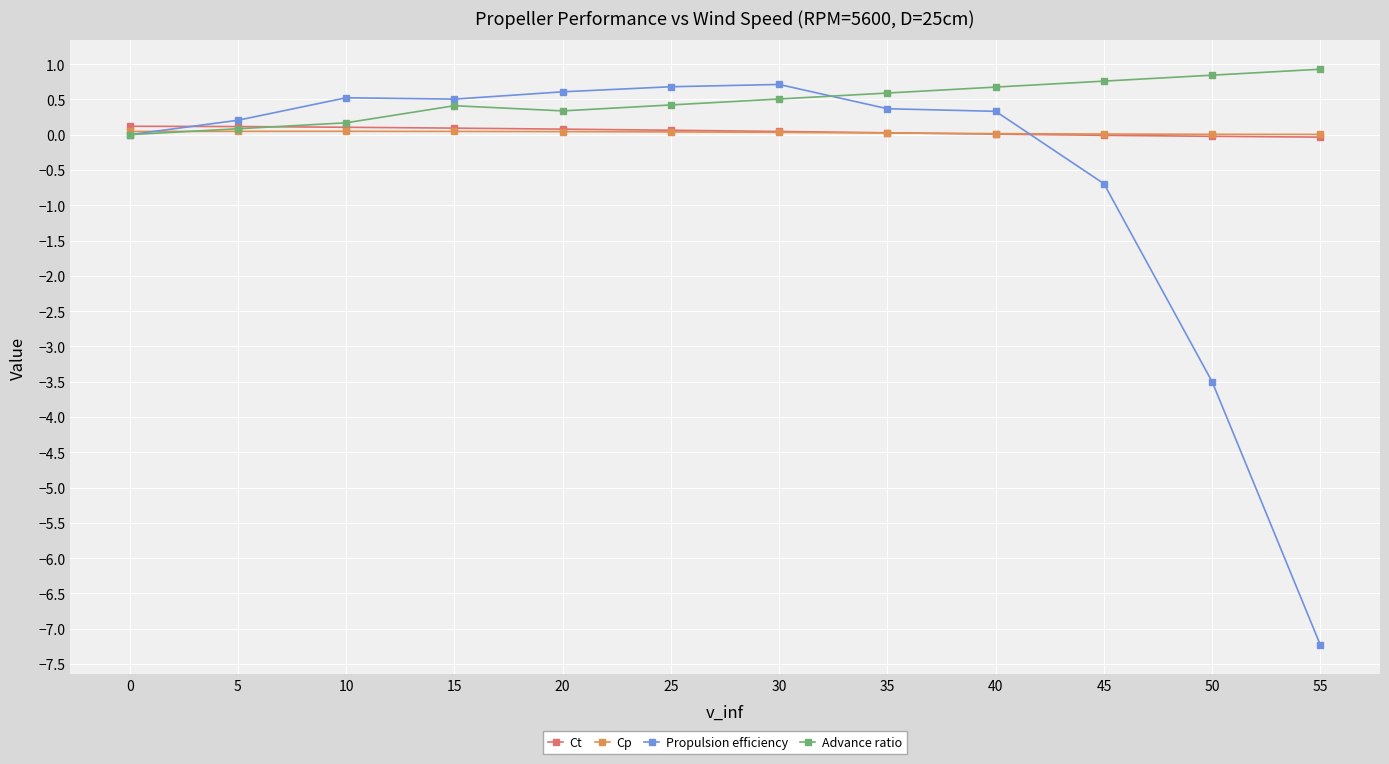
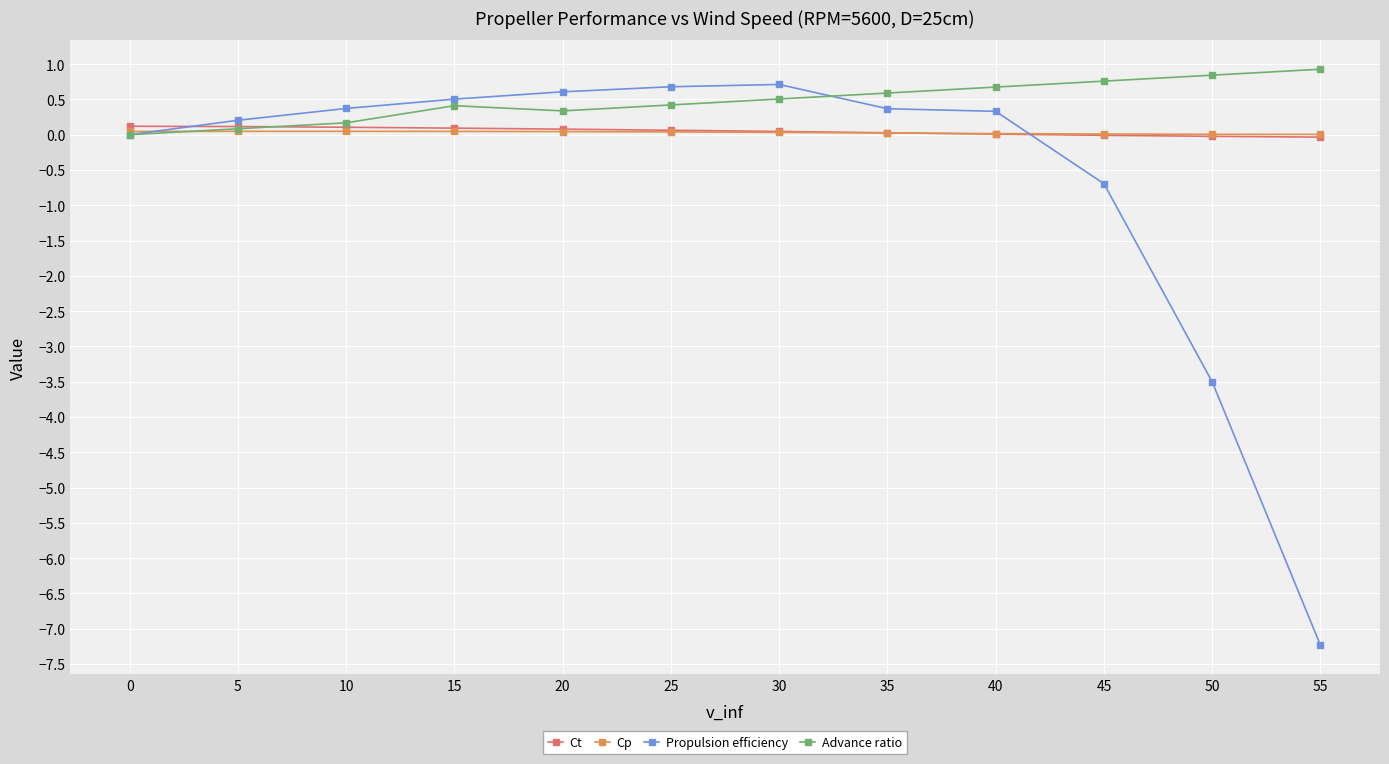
Propulsion efficiency, 10: 0.5 -> 0.4
